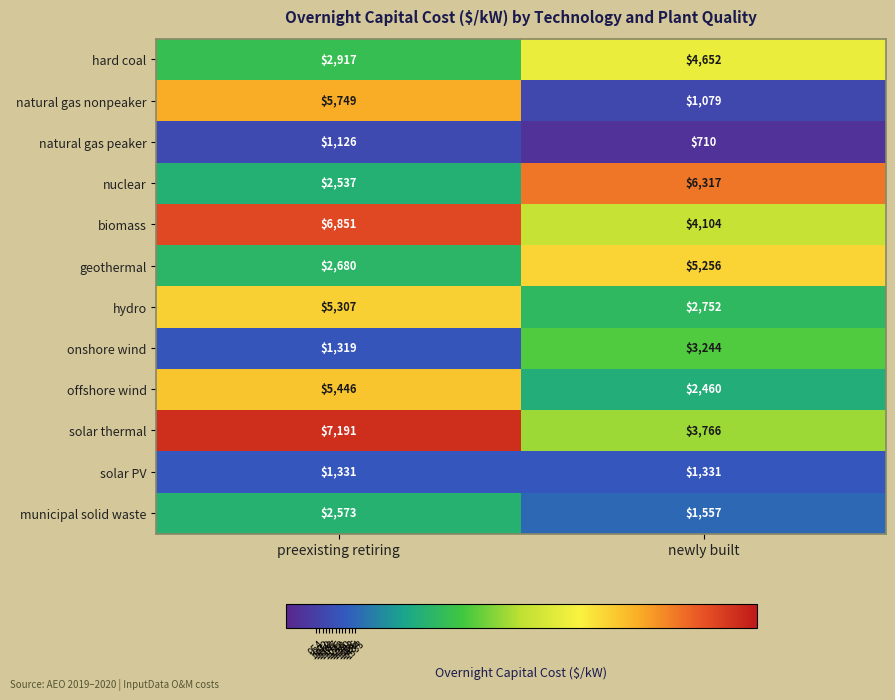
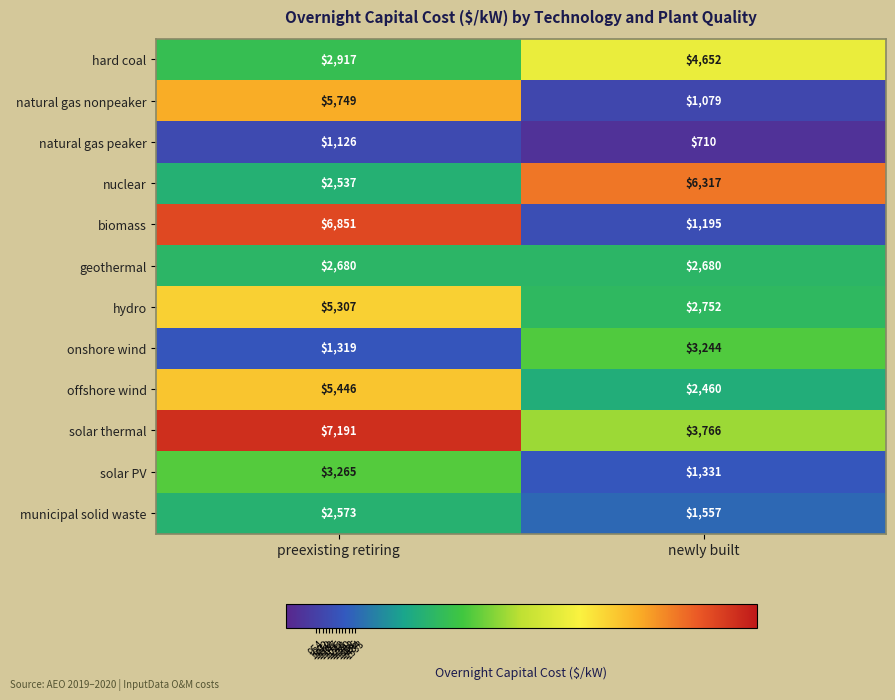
biomass, newly built: $4,104 -> $1,195
geothermal, newly built: $5,256 -> $2,680
solar PV, preexisting retiring: $1,331 -> $3,265
